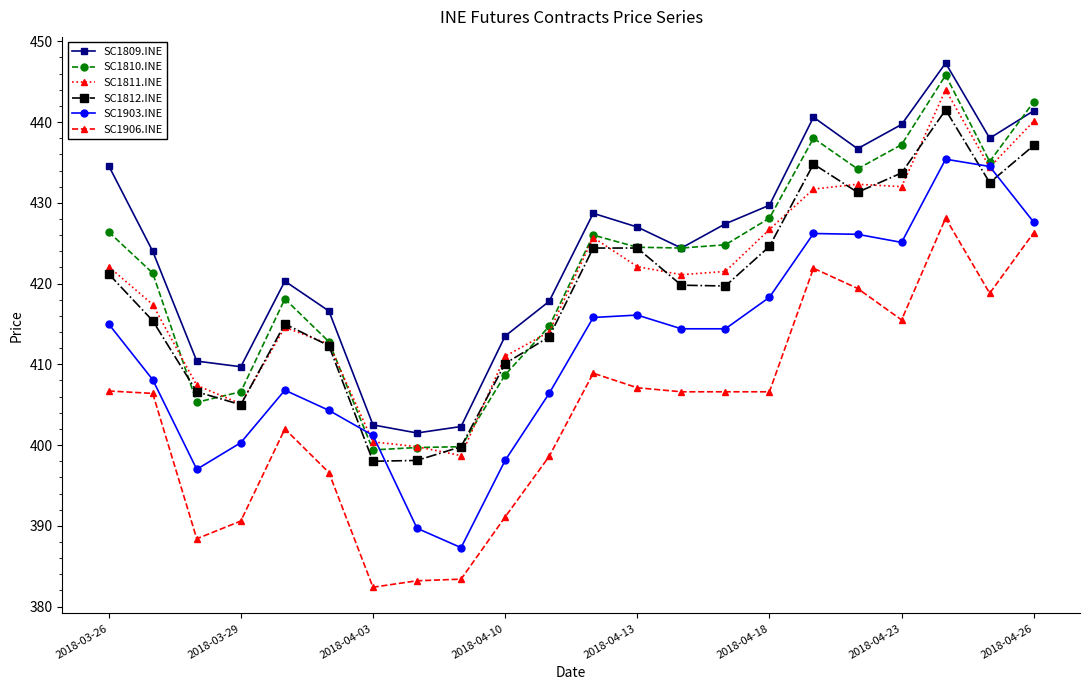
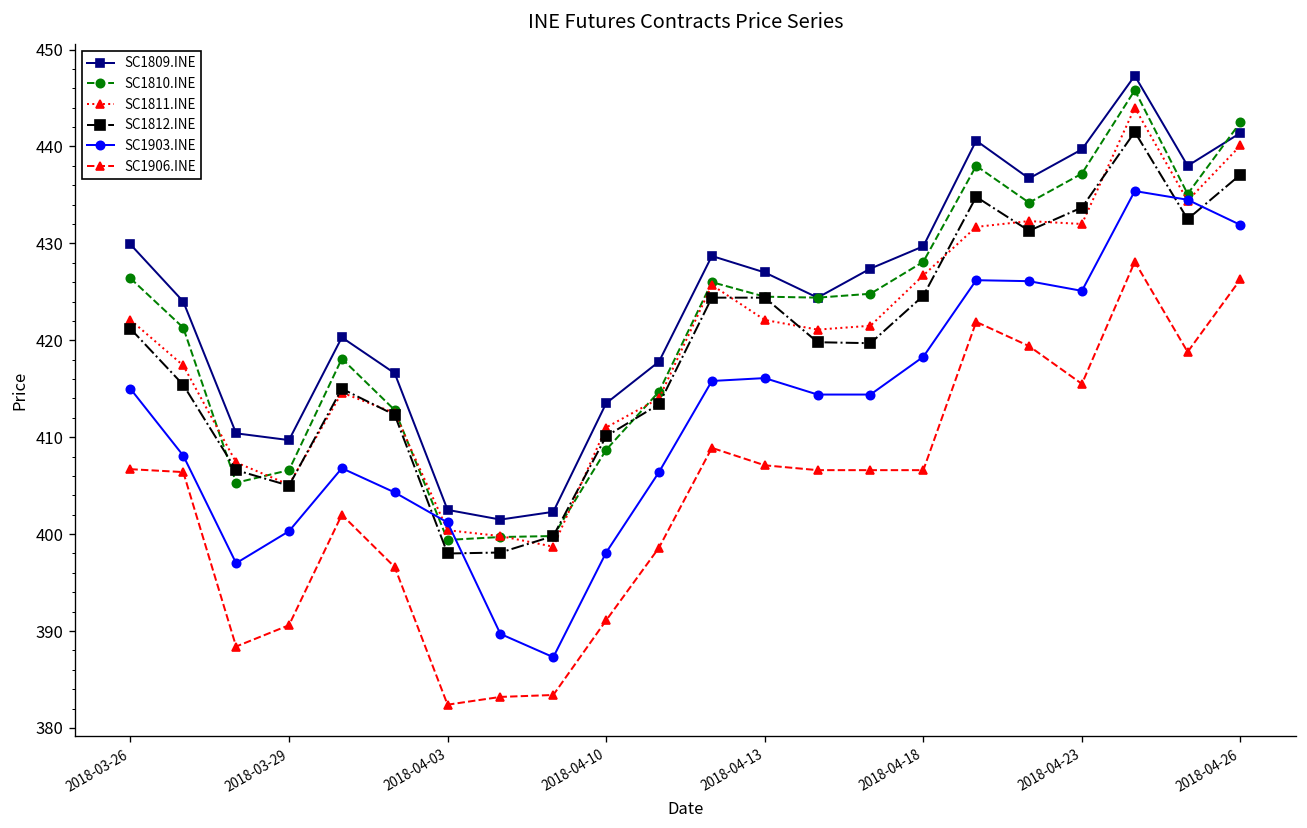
SC1809.INE, 2018-03-26: 435 -> 430
SC1903.INE, 2018-04-26: 428 -> 432
